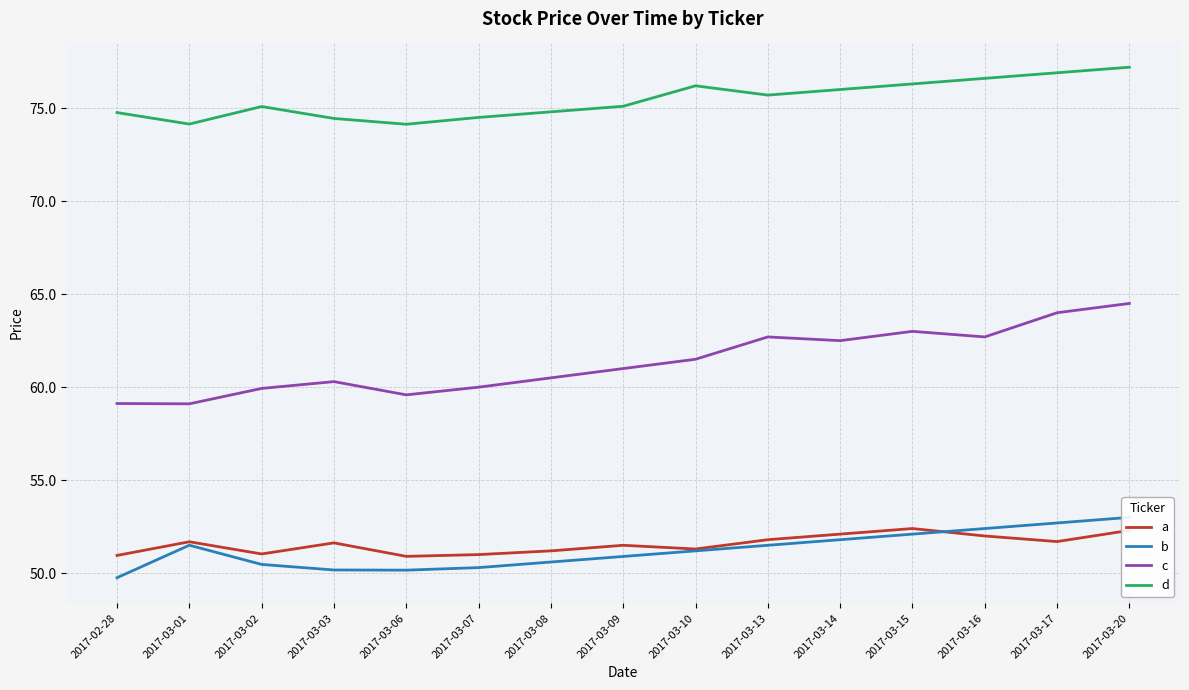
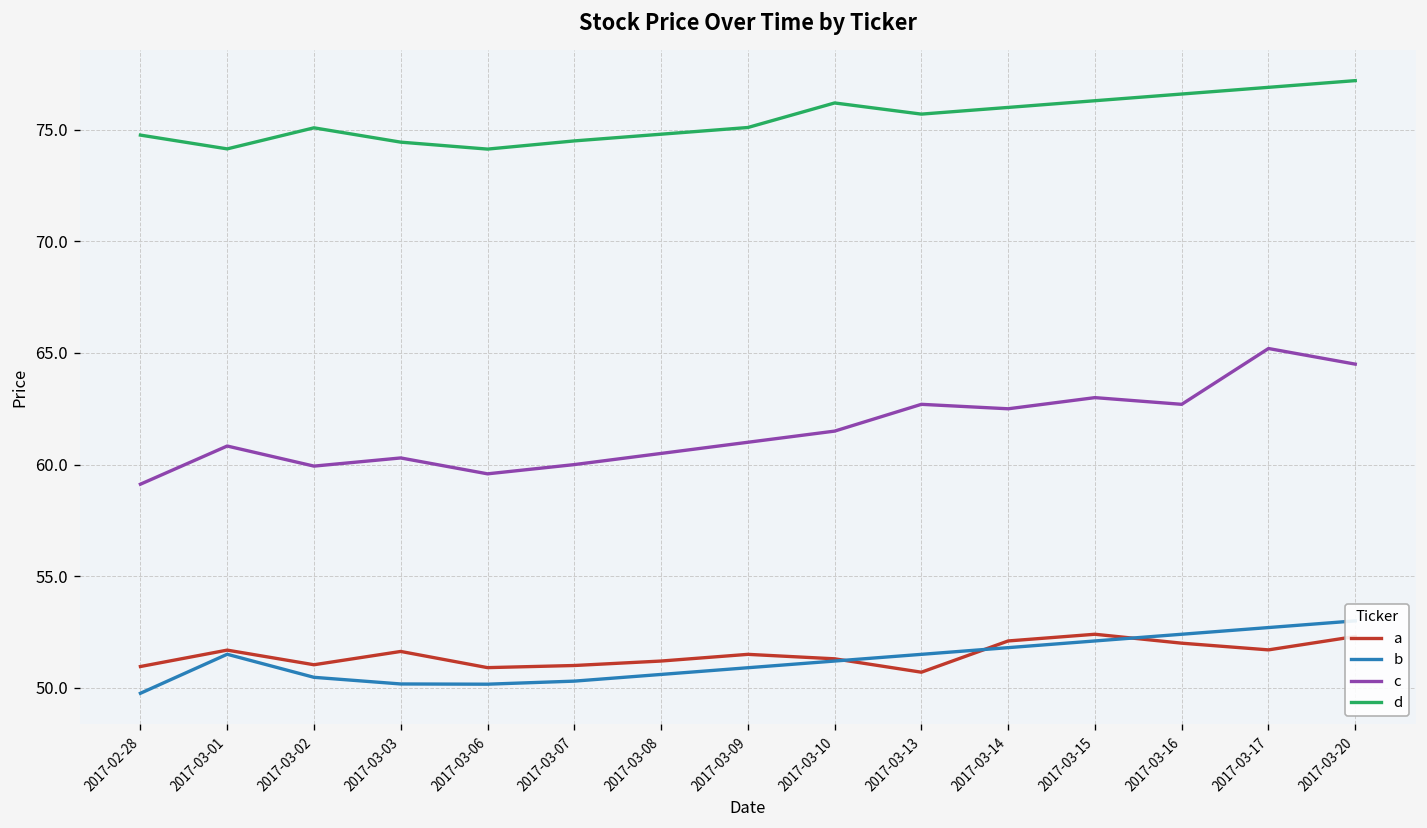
c, 2017-03-01: 59.1 -> 60.8
a, 2017-03-13: 51.8 -> 50.7
c, 2017-03-17: 64.0 -> 65.2
